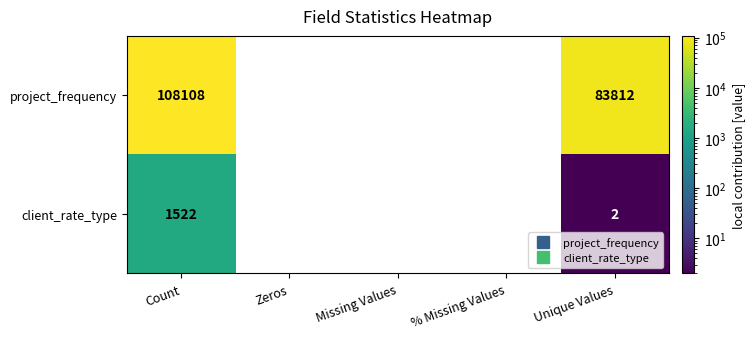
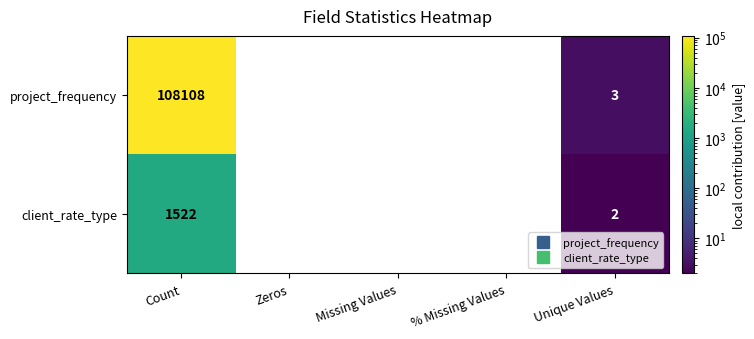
project_frequency, Unique Values: 83812 -> 3
